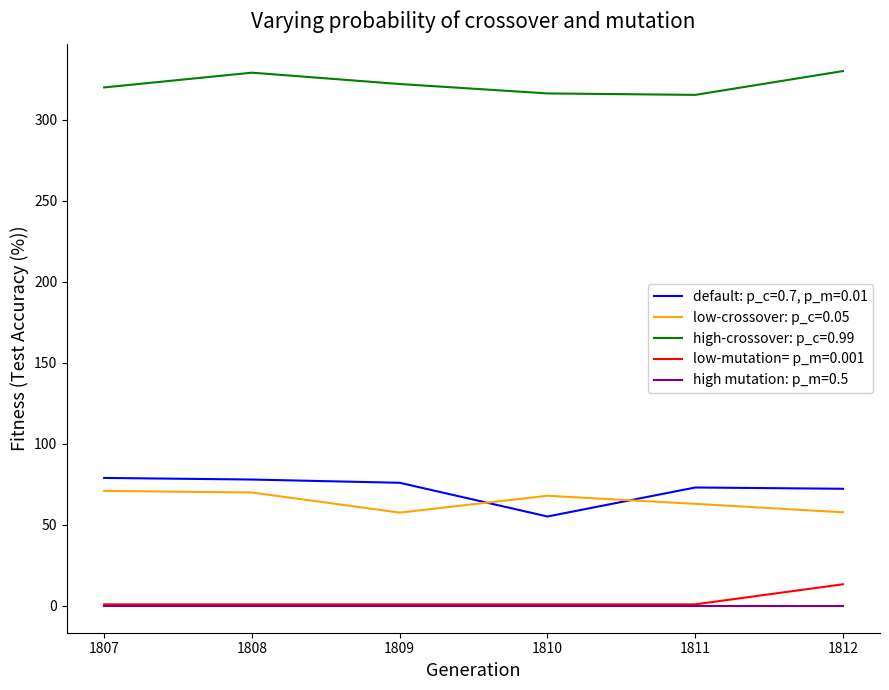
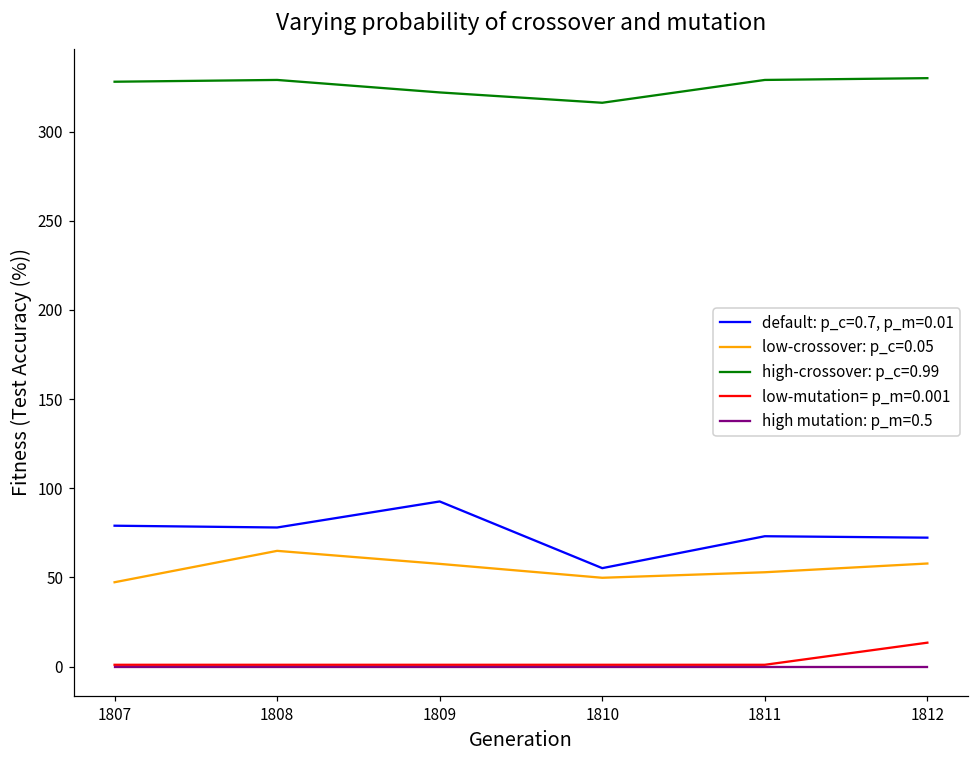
low-crossover: p_c=0.05, 1807: 71 -> 47
high-crossover: p_c=0.99, 1807: 320 -> 328
low-crossover: p_c=0.05, 1808: 70 -> 65
default: p_c=0.7, p_m=0.01, 1809: 76 -> 93
low-crossover: p_c=0.05, 1810: 68 -> 50
low-crossover: p_c=0.05, 1811: 63 -> 53
high-crossover: p_c=0.99, 1811: 315 -> 329
